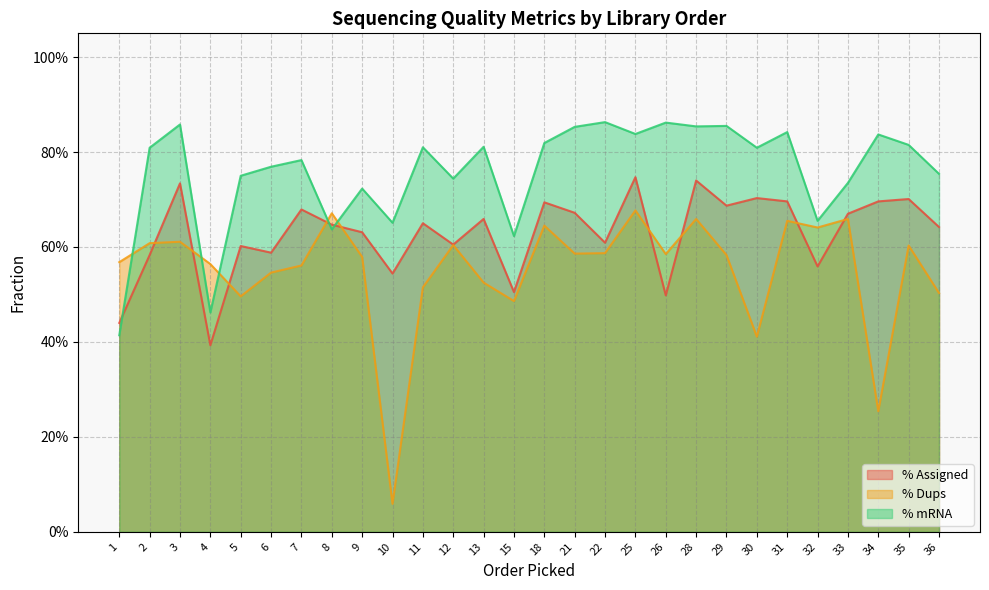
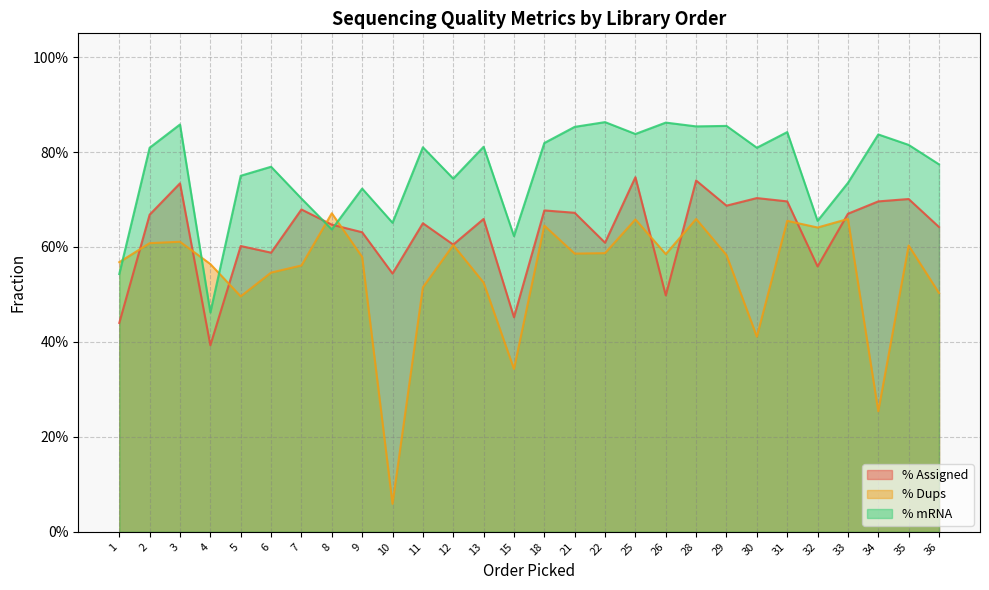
% mRNA, 1: 41% -> 54%
% Assigned, 2: 58% -> 67%
% mRNA, 7: 78% -> 70%
% Assigned, 15: 51% -> 45%
% Dups, 15: 49% -> 34%
% Assigned, 18: 69% -> 68%
% Dups, 25: 68% -> 66%
% mRNA, 36: 75% -> 77%
